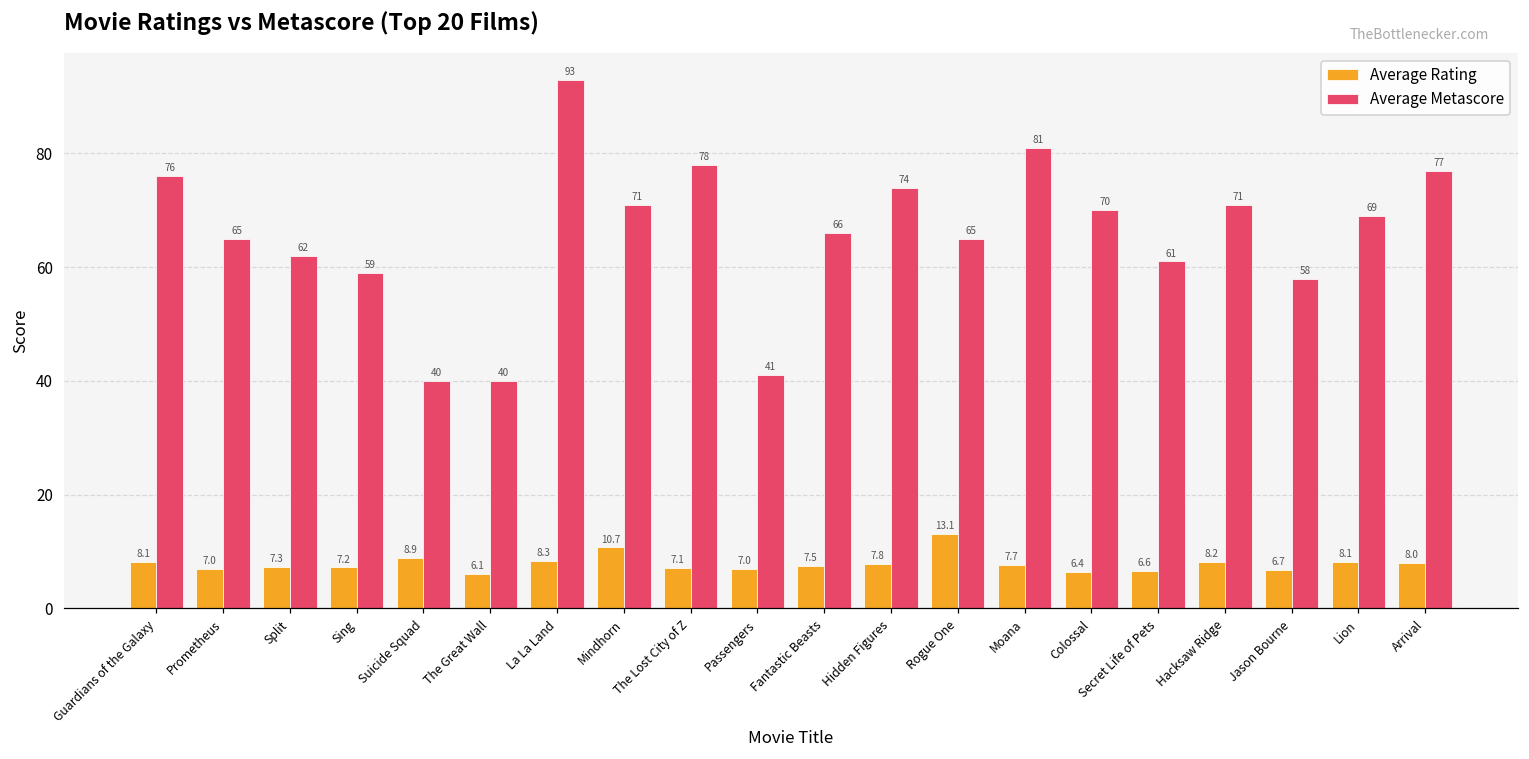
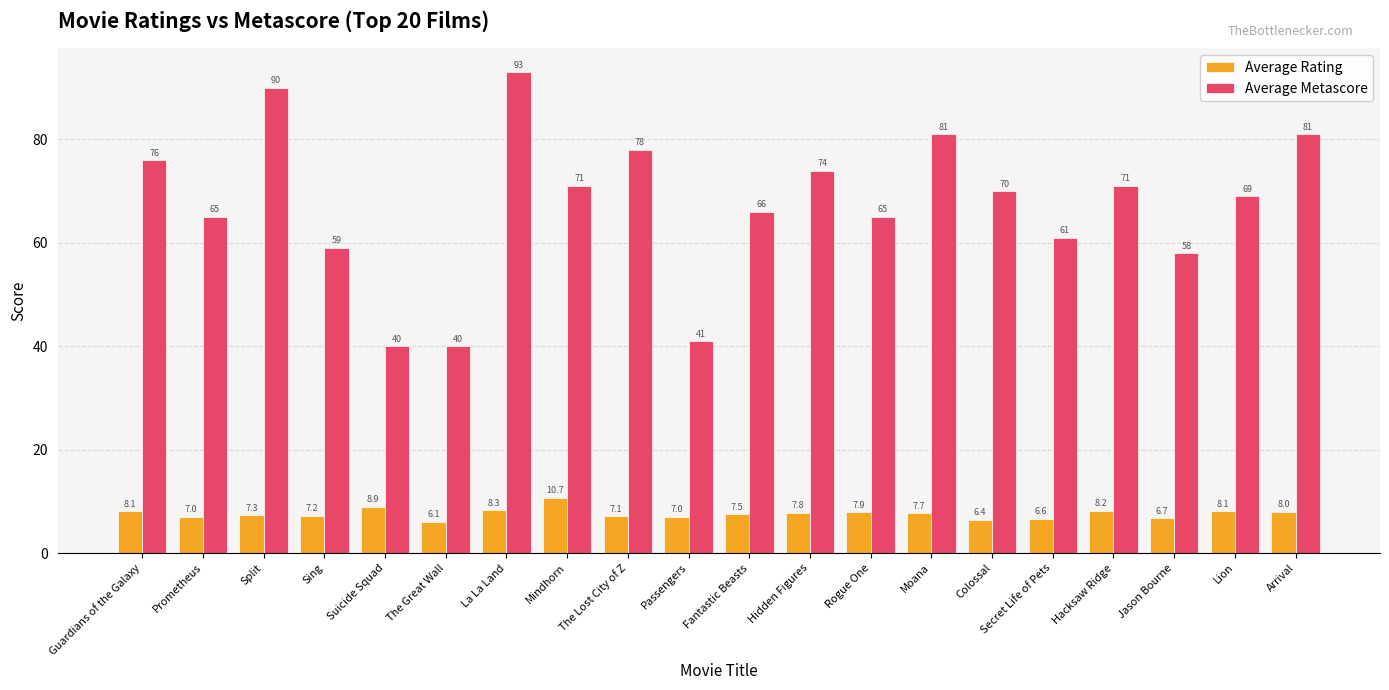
Average Metascore, Split: 62 -> 90
Average Rating, Rogue One: 13.1 -> 7.9
Average Metascore, Arrival: 77 -> 81
